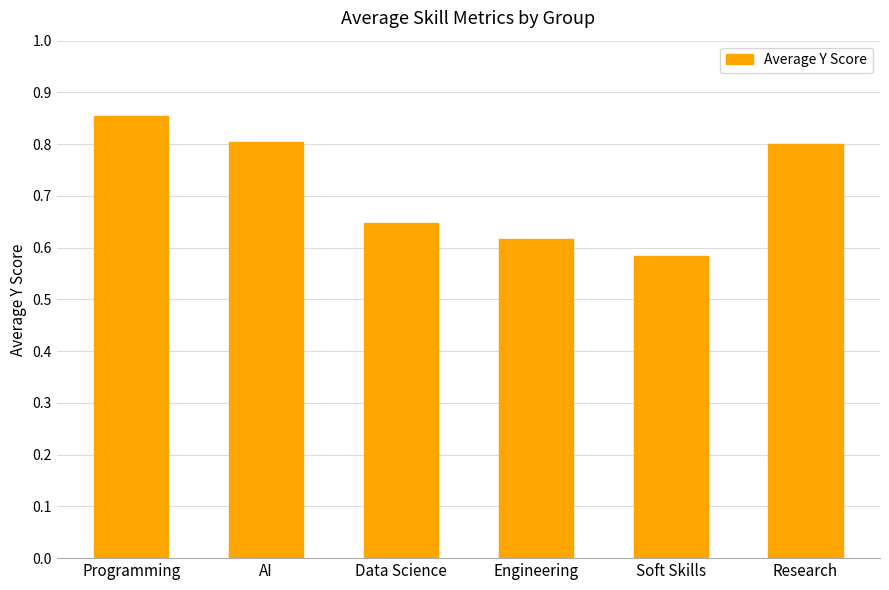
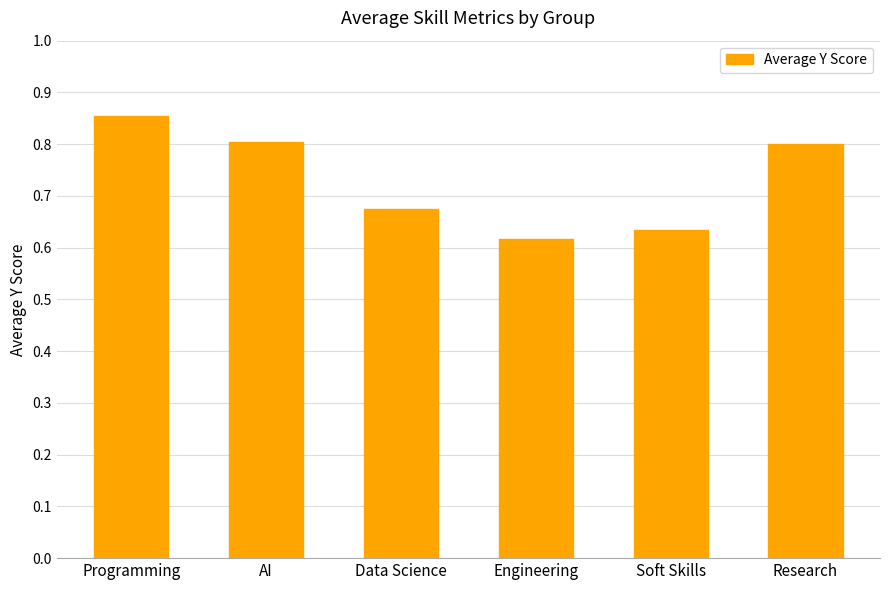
Data Science: 0.65 -> 0.68
Soft Skills: 0.58 -> 0.63
